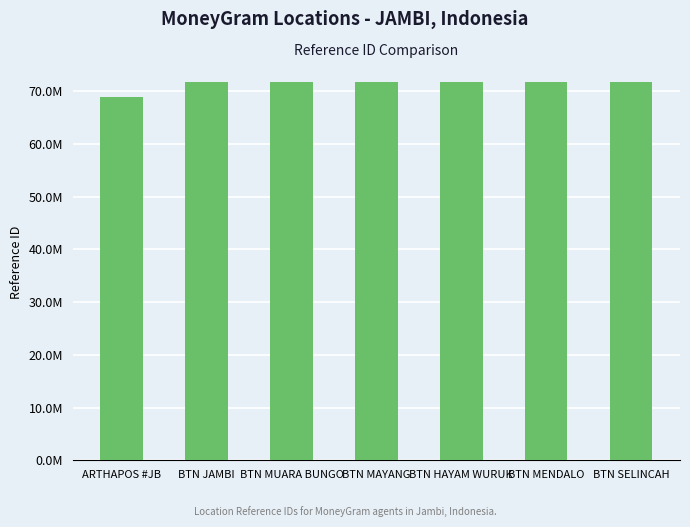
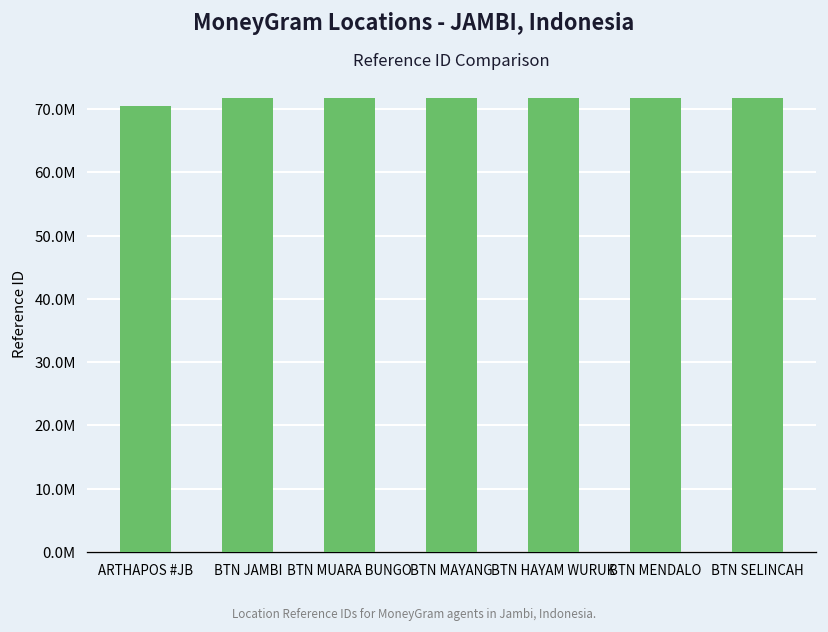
ARTHAPOS #JB: 69000000 -> 71000000
